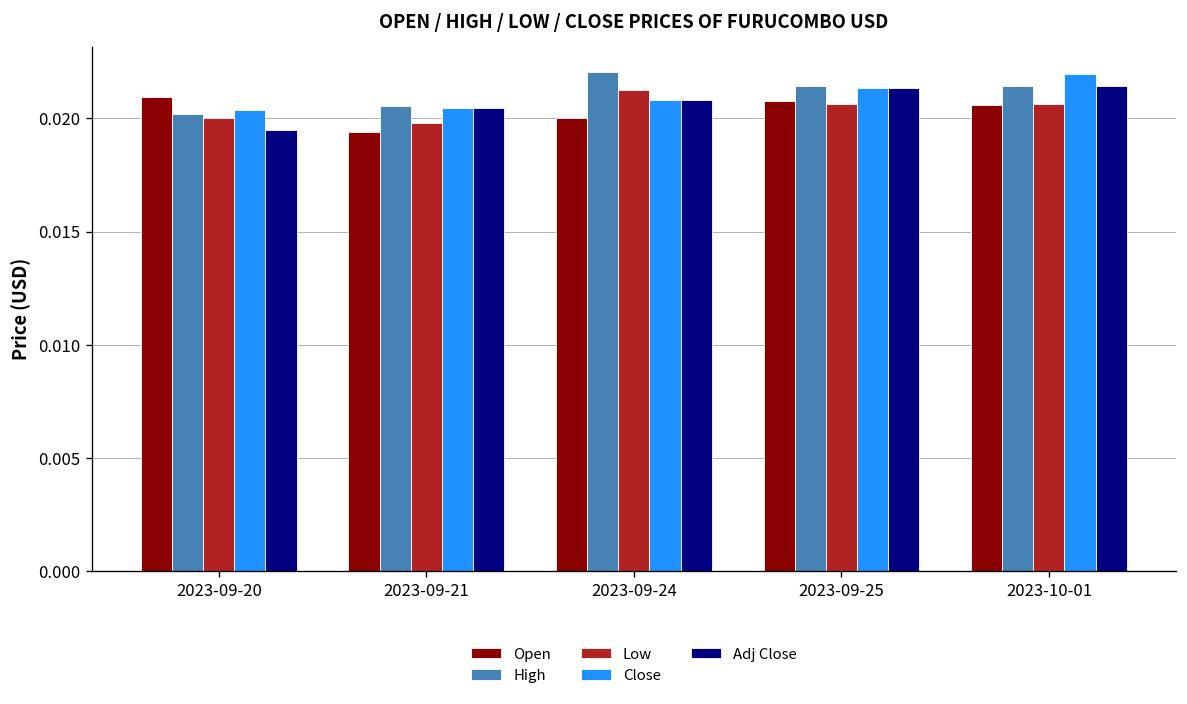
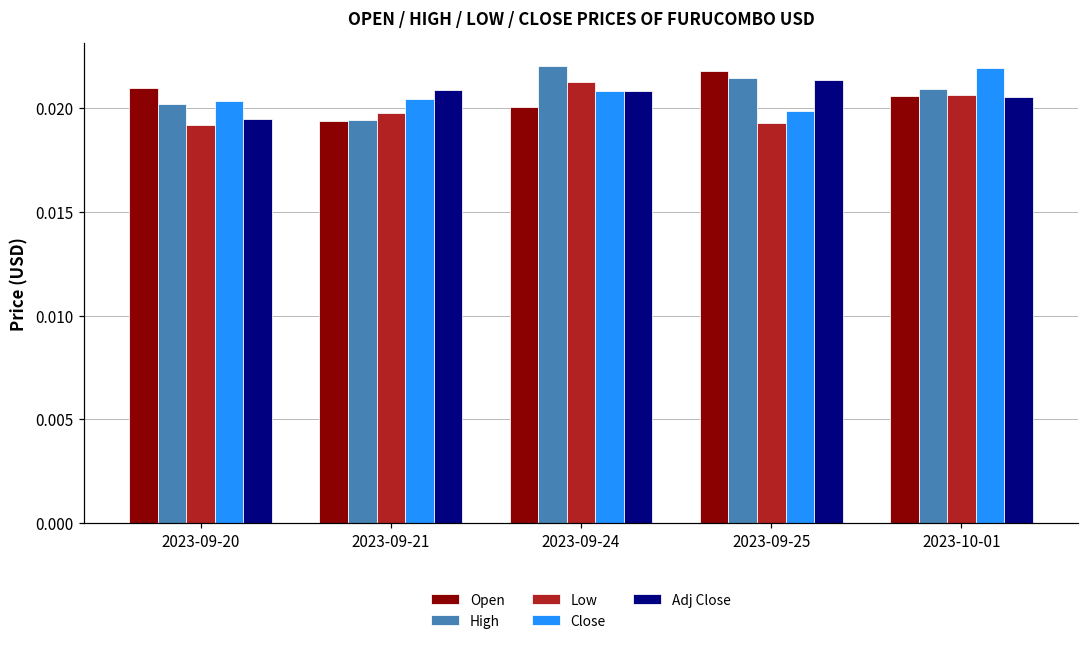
Low, 2023-09-20: 0.0200 -> 0.0192
High, 2023-09-21: 0.0205 -> 0.0195
Adj Close, 2023-09-21: 0.0205 -> 0.0209
Open, 2023-09-25: 0.0208 -> 0.0218
Low, 2023-09-25: 0.0206 -> 0.0193
Close, 2023-09-25: 0.0213 -> 0.0199
High, 2023-10-01: 0.0214 -> 0.0209
Adj Close, 2023-10-01: 0.0214 -> 0.0206
